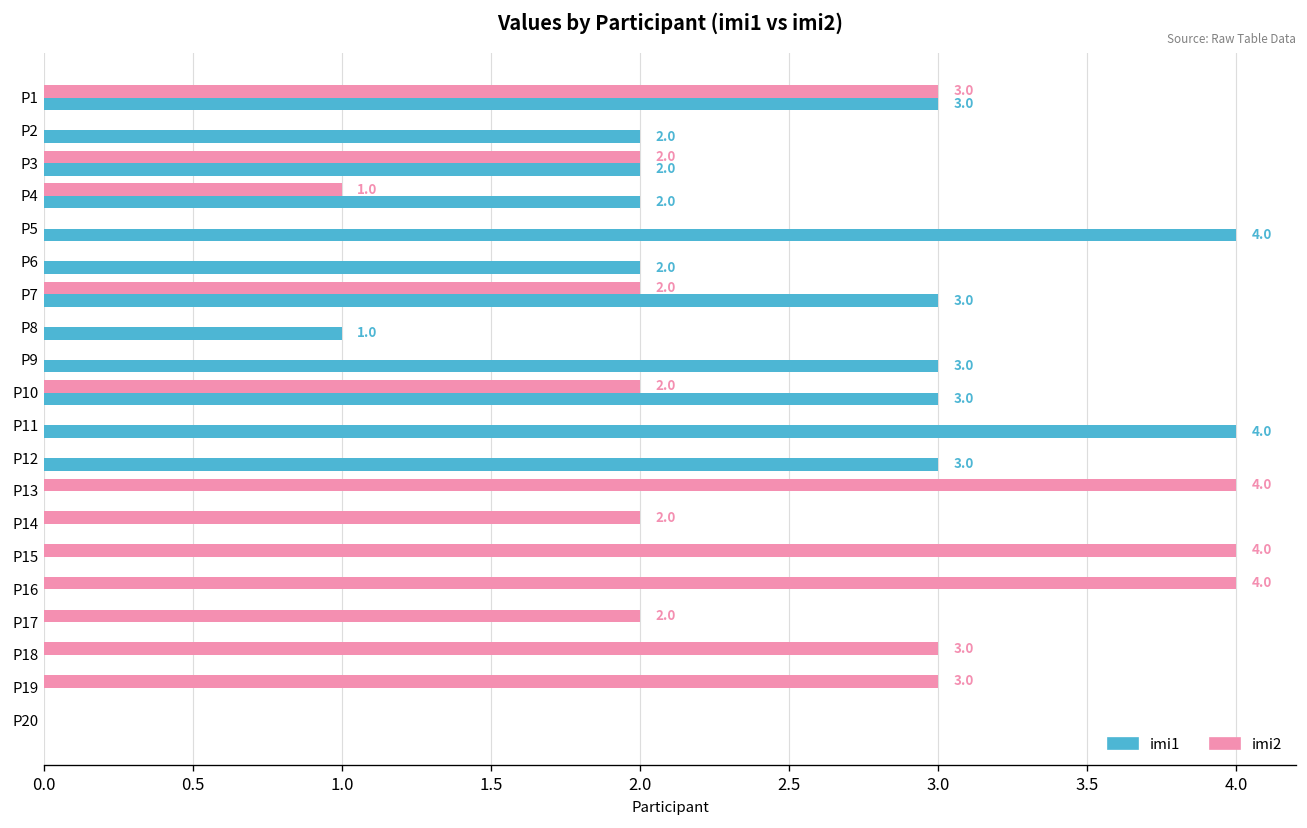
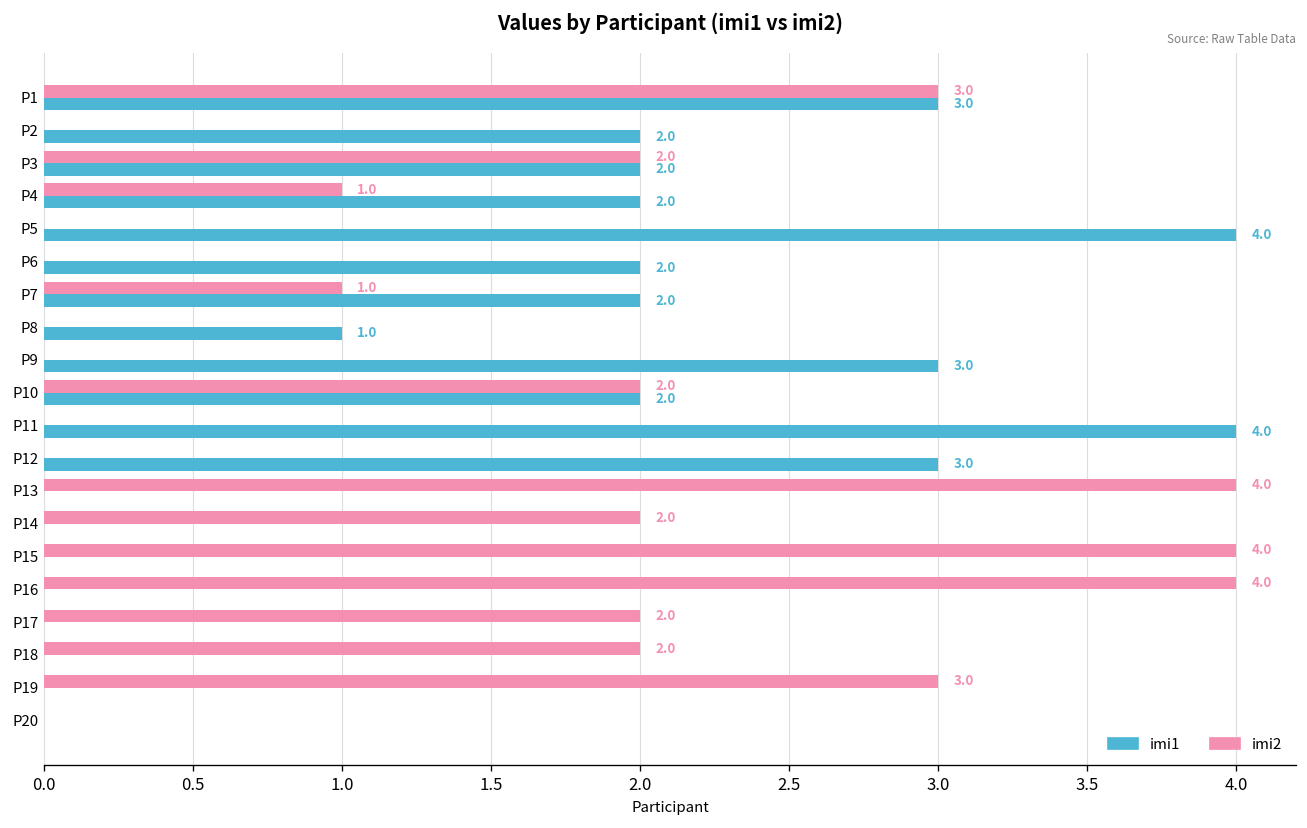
imi2, P7: 2.0 -> 1.0
imi1, P7: 3.0 -> 2.0
imi1, P10: 3.0 -> 2.0
imi2, P18: 3.0 -> 2.0
